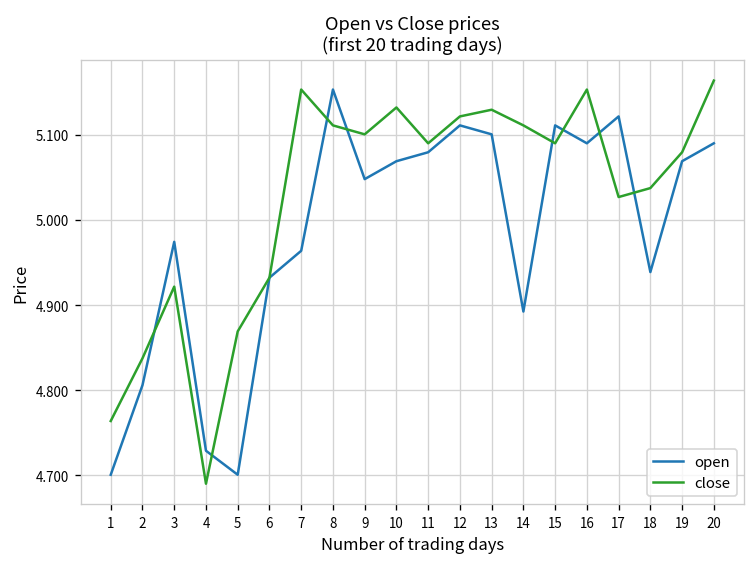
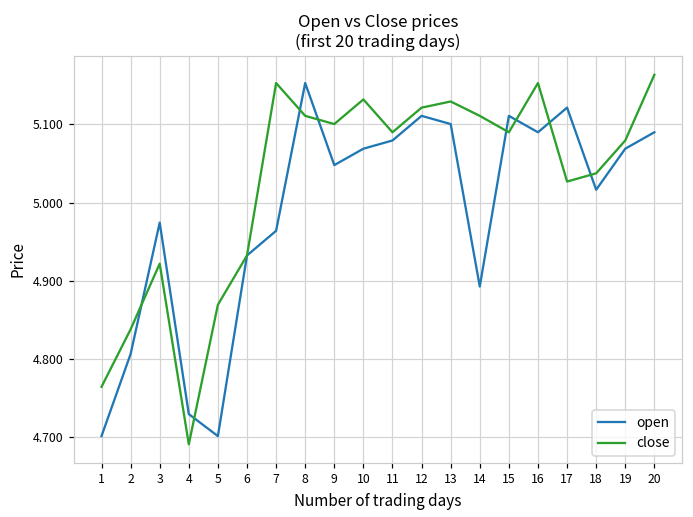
open, 18: 4.94 -> 5.02
